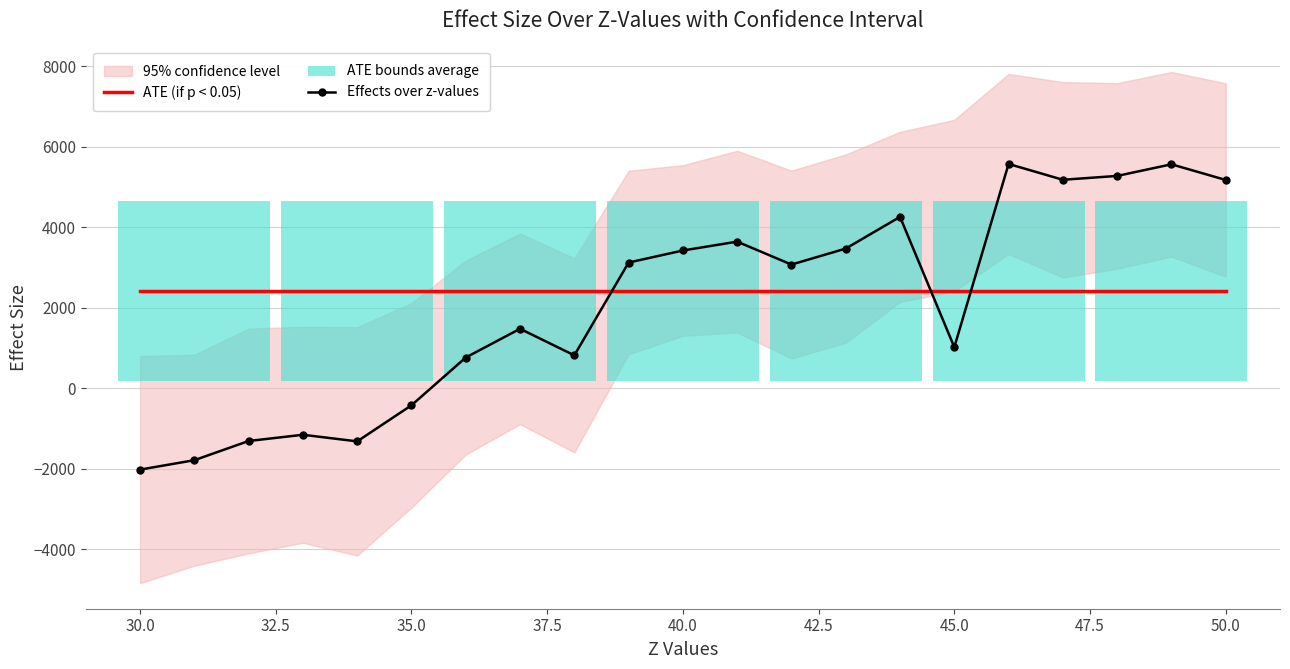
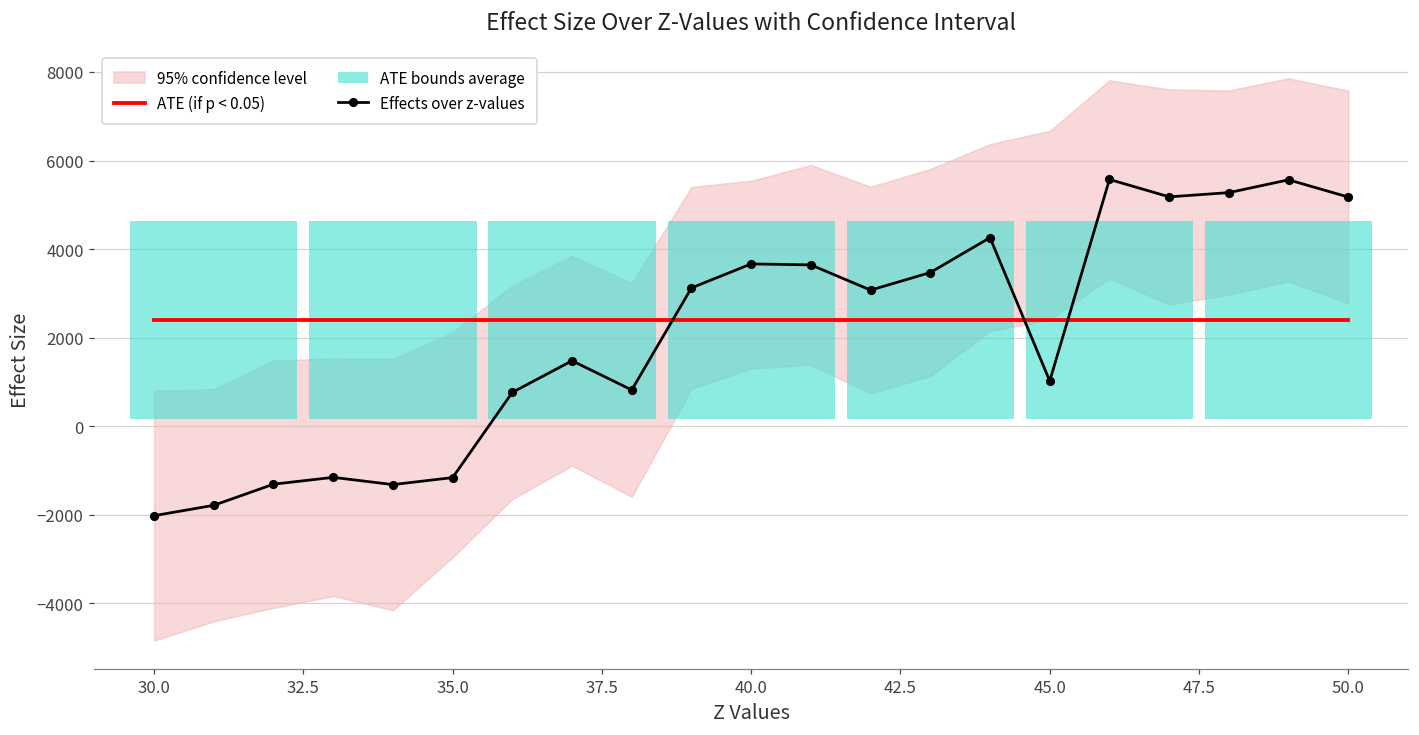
Effects over z-values, 35.0: -400 -> -1200
Effects over z-values, 40.0: 3400 -> 3700
